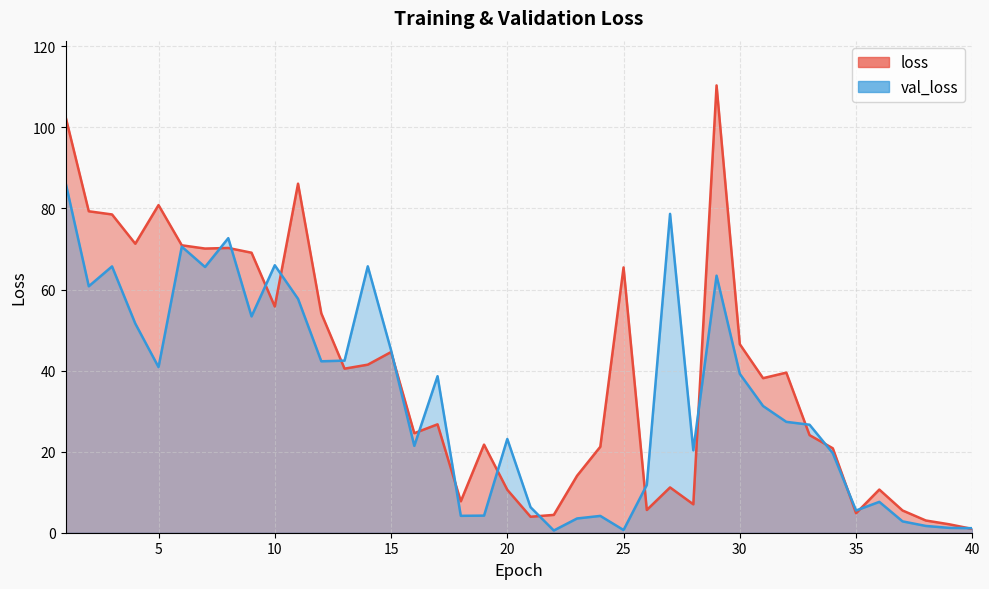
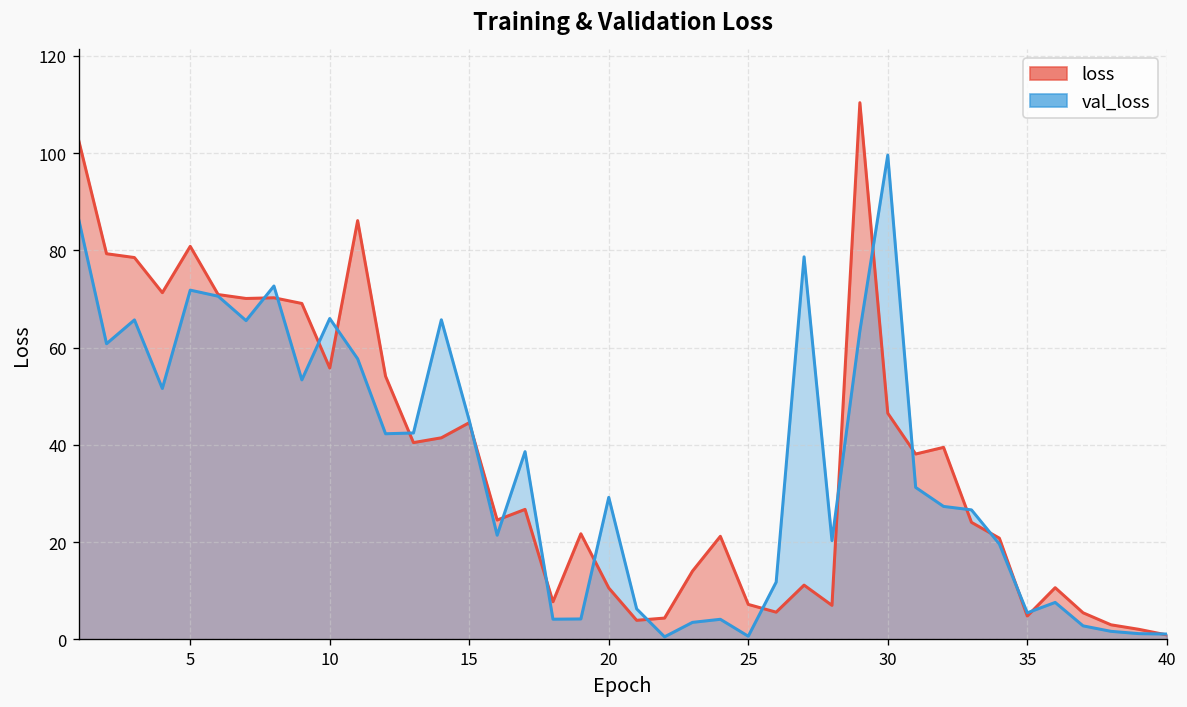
val_loss, 5: 41 -> 72
val_loss, 20: 23 -> 29
loss, 25: 65 -> 7
val_loss, 30: 39 -> 100
